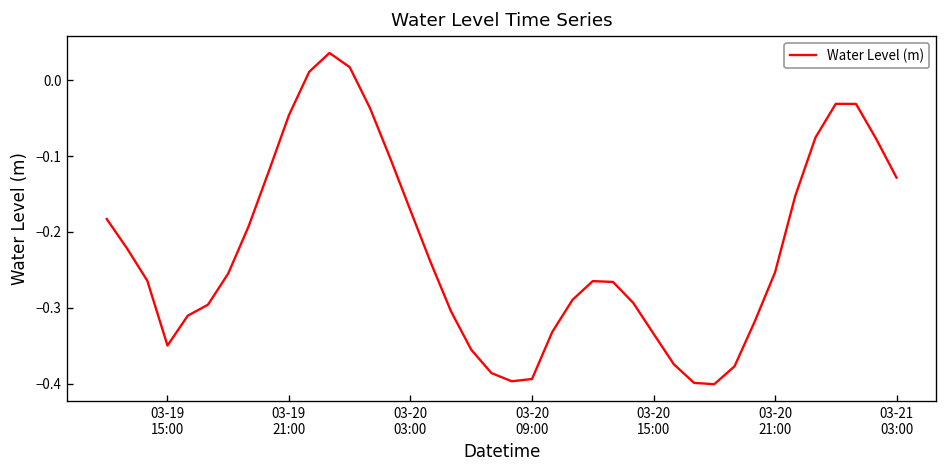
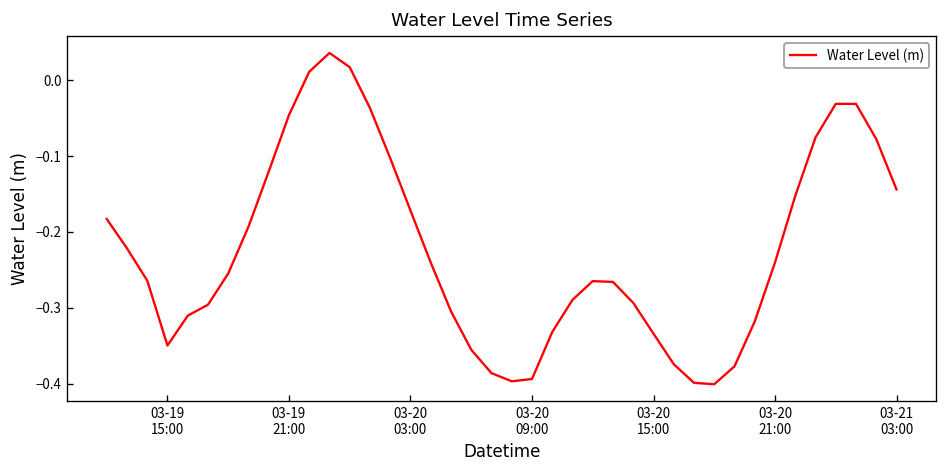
03-20 21:00: -0.25 -> -0.24
03-21 03:00: -0.13 -> -0.14
